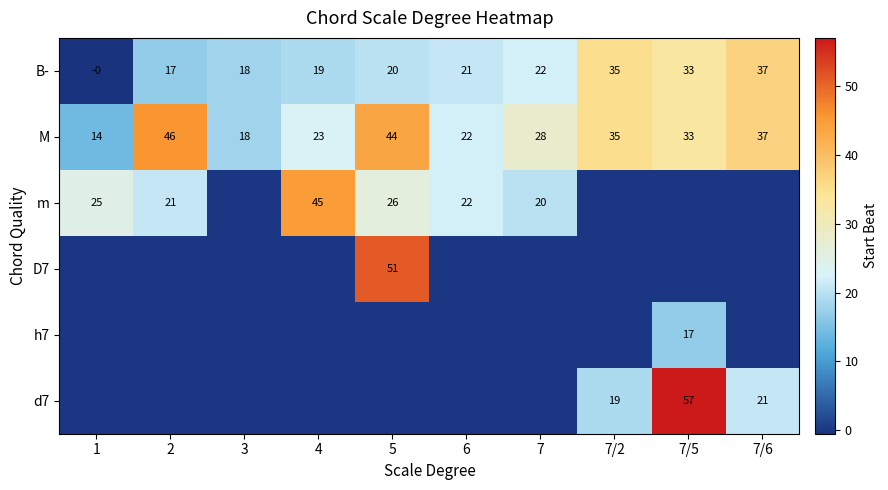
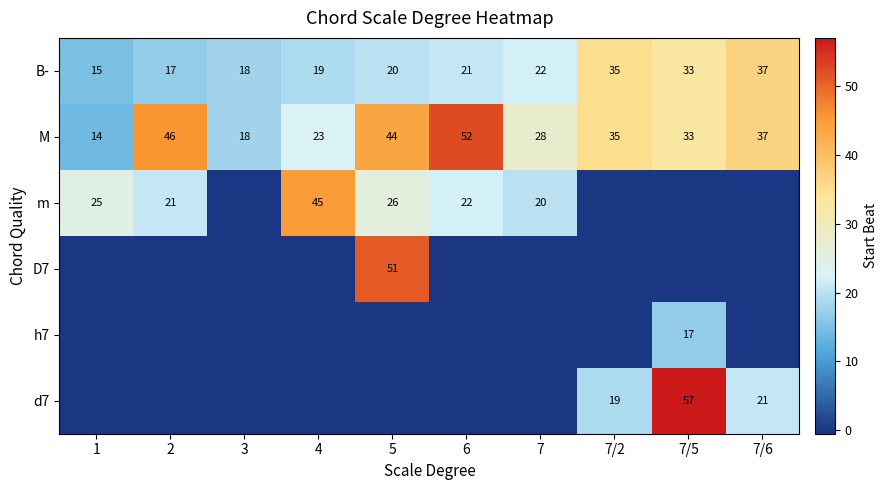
B-, 1: -0 -> 15
M, 6: 22 -> 52
